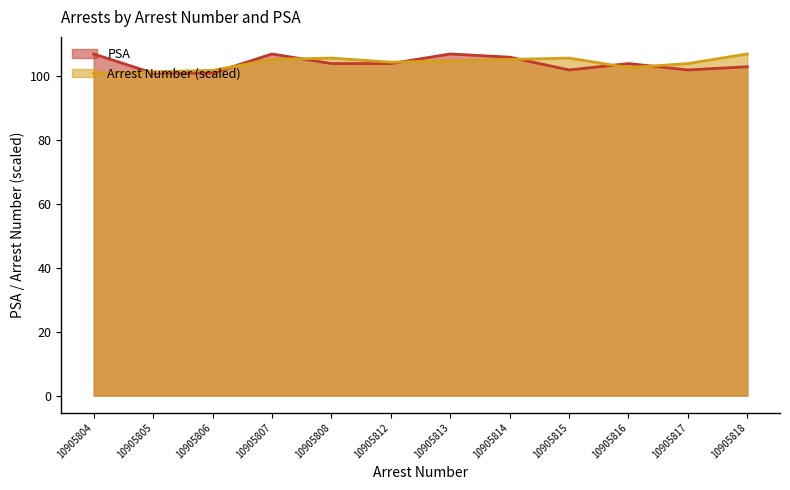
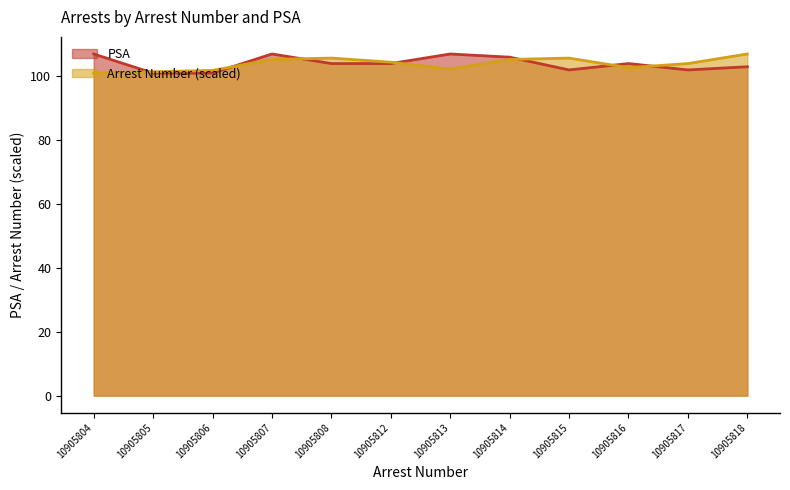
Arrest Number (scaled), 10905813: 105 -> 102
